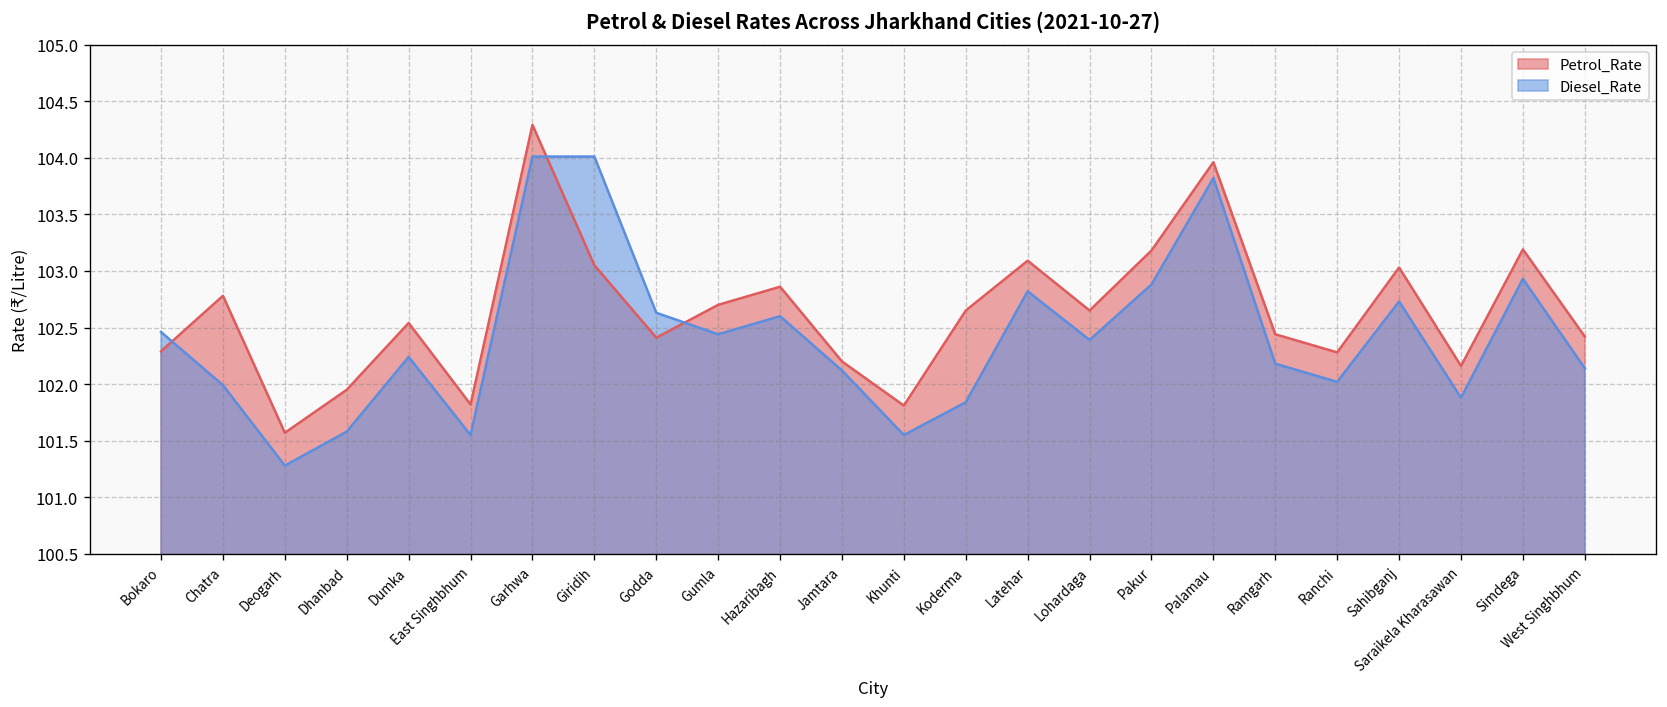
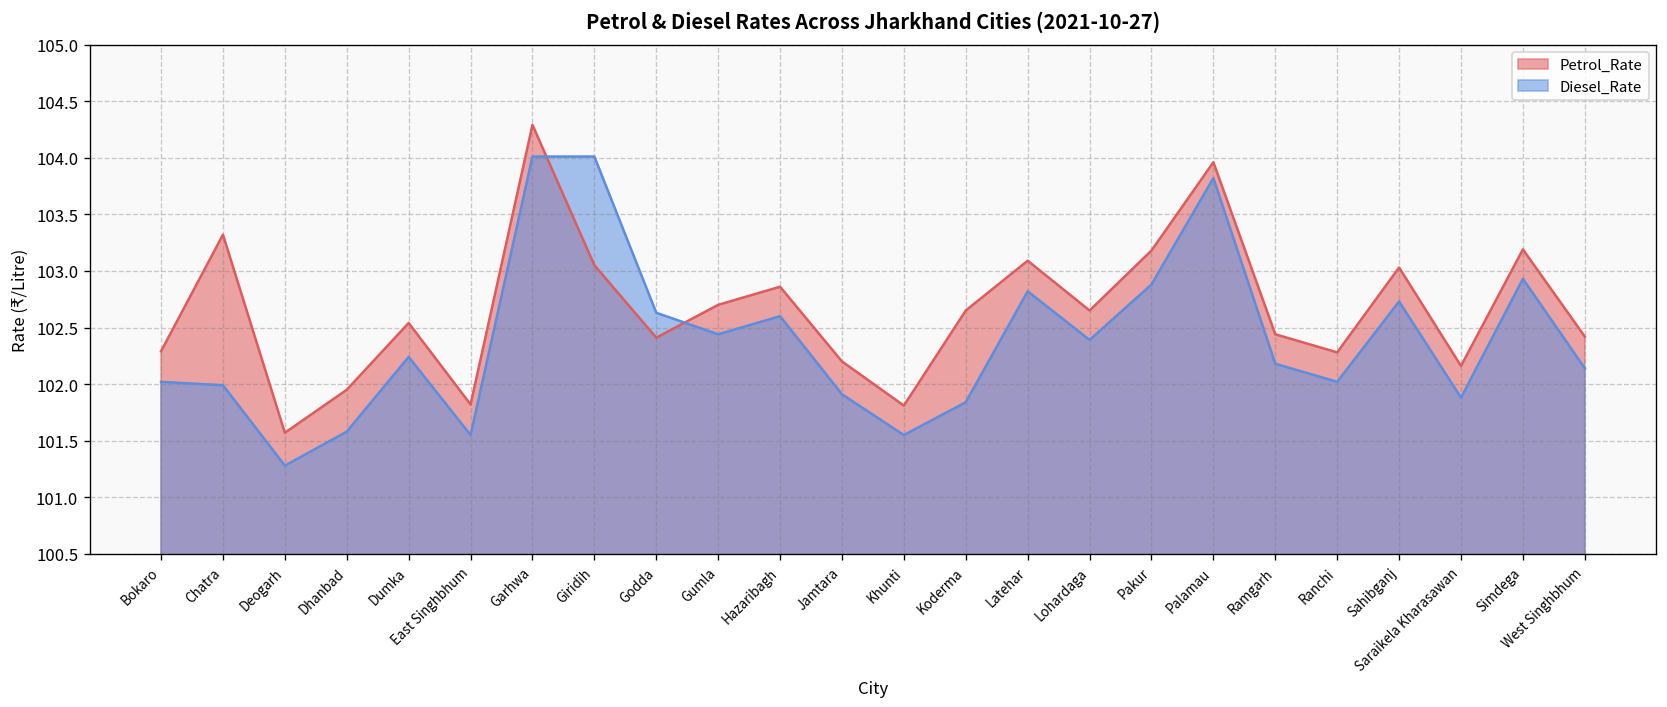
Diesel_Rate, Bokaro: 102.5 -> 102.0
Petrol_Rate, Chatra: 102.8 -> 103.3
Diesel_Rate, Jamtara: 102.1 -> 101.9
